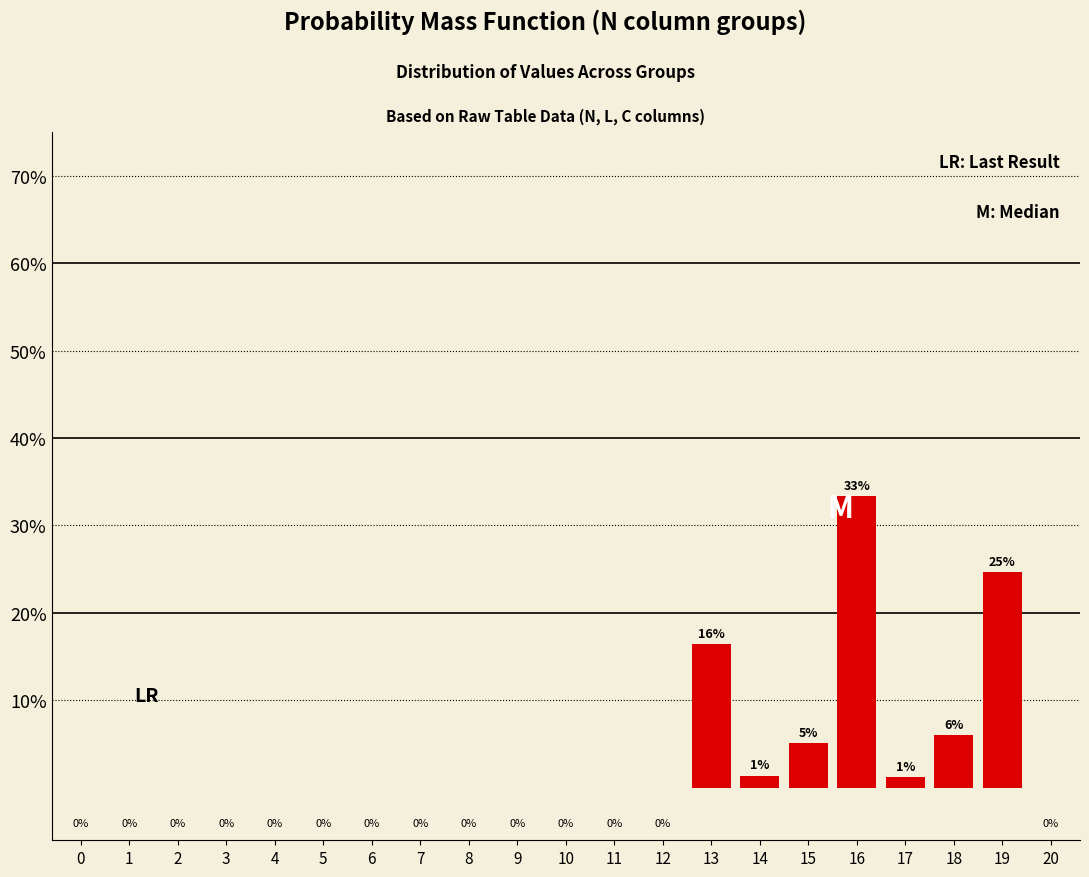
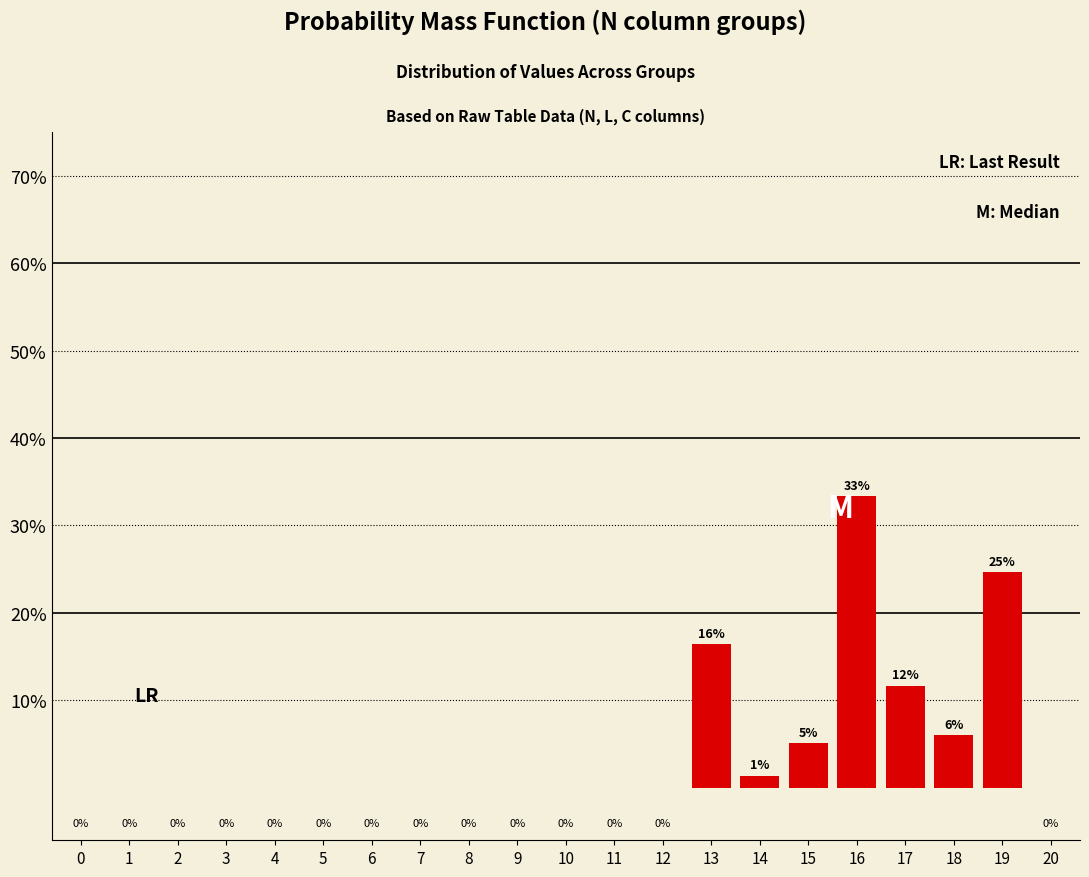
17: 1% -> 12%
